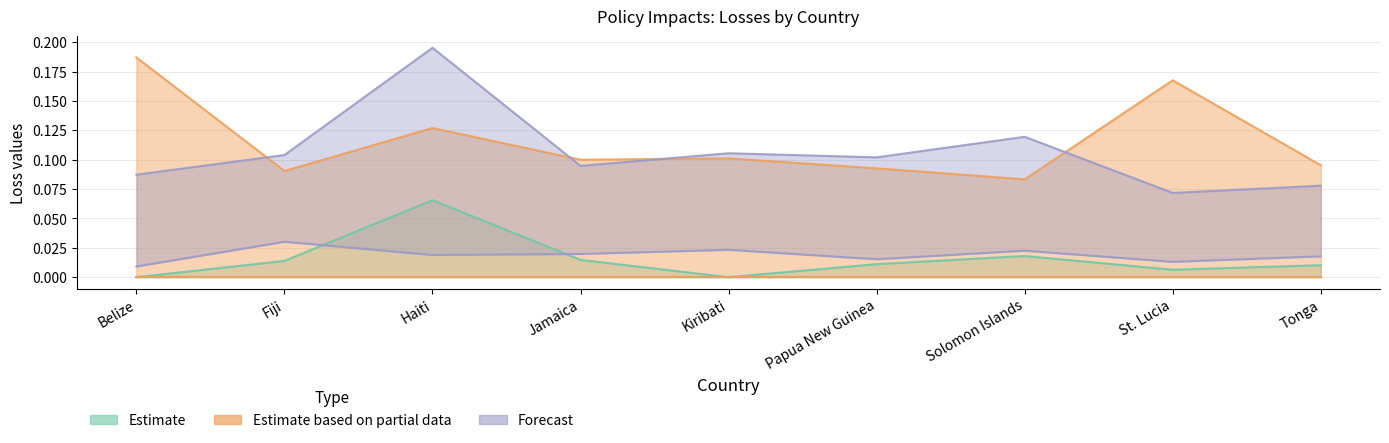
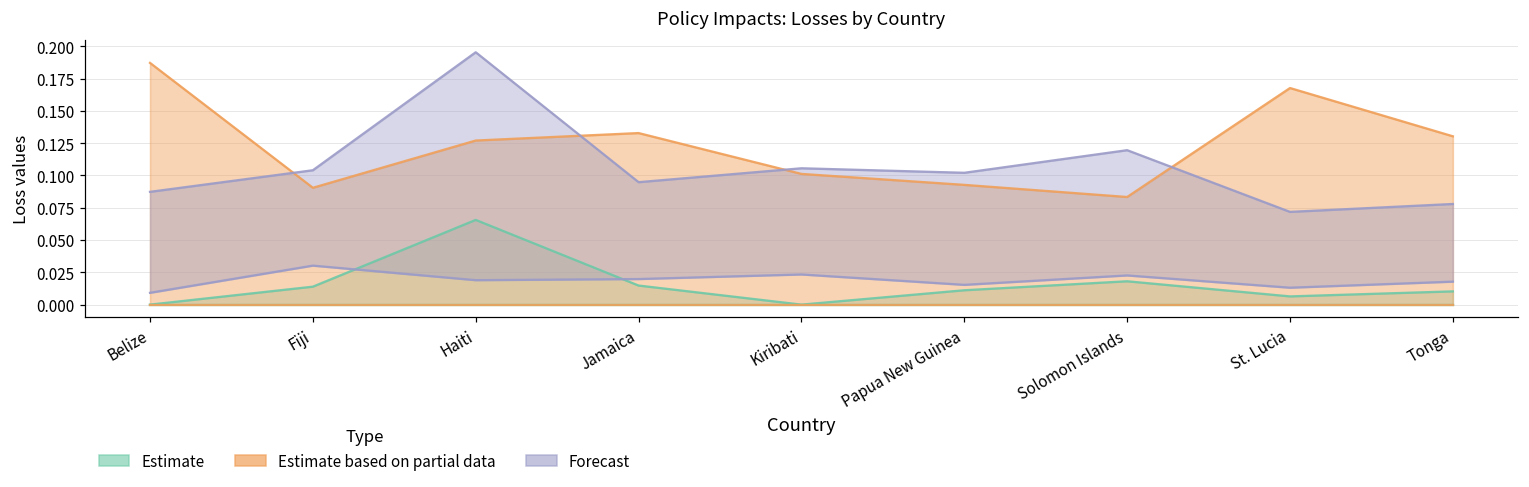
Estimate based on partial data, Jamaica: 0.100 -> 0.133
Estimate based on partial data, Tonga: 0.095 -> 0.130
